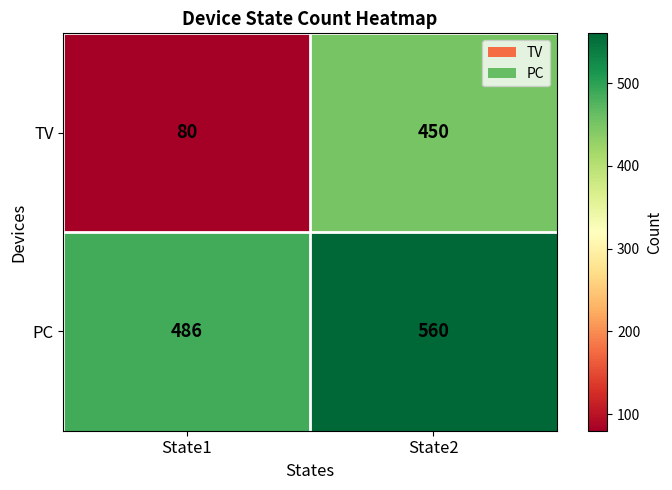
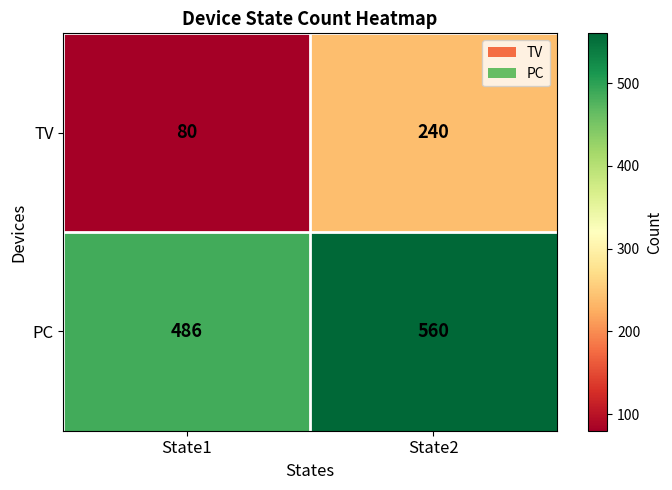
TV, State2: 450 -> 240
